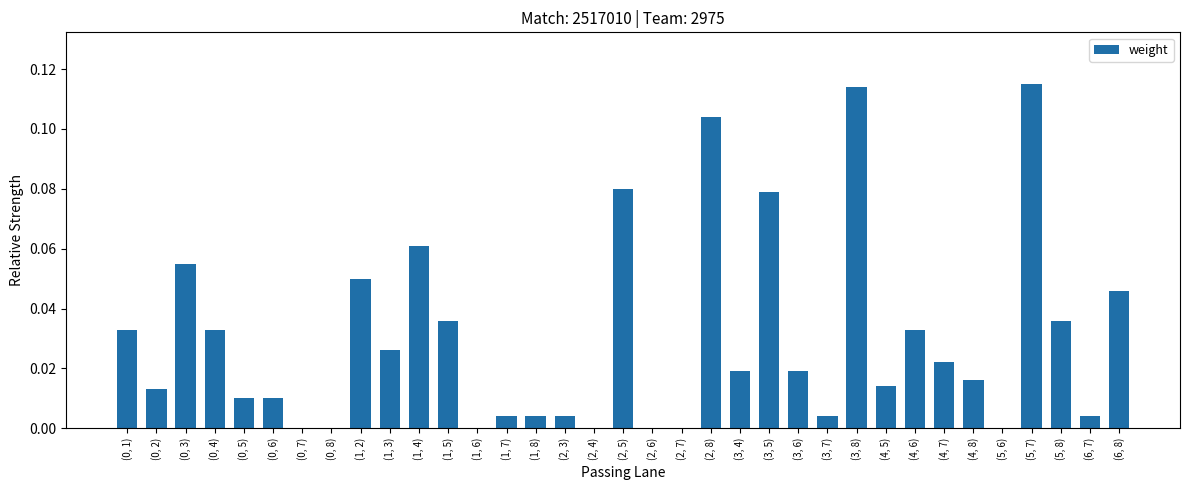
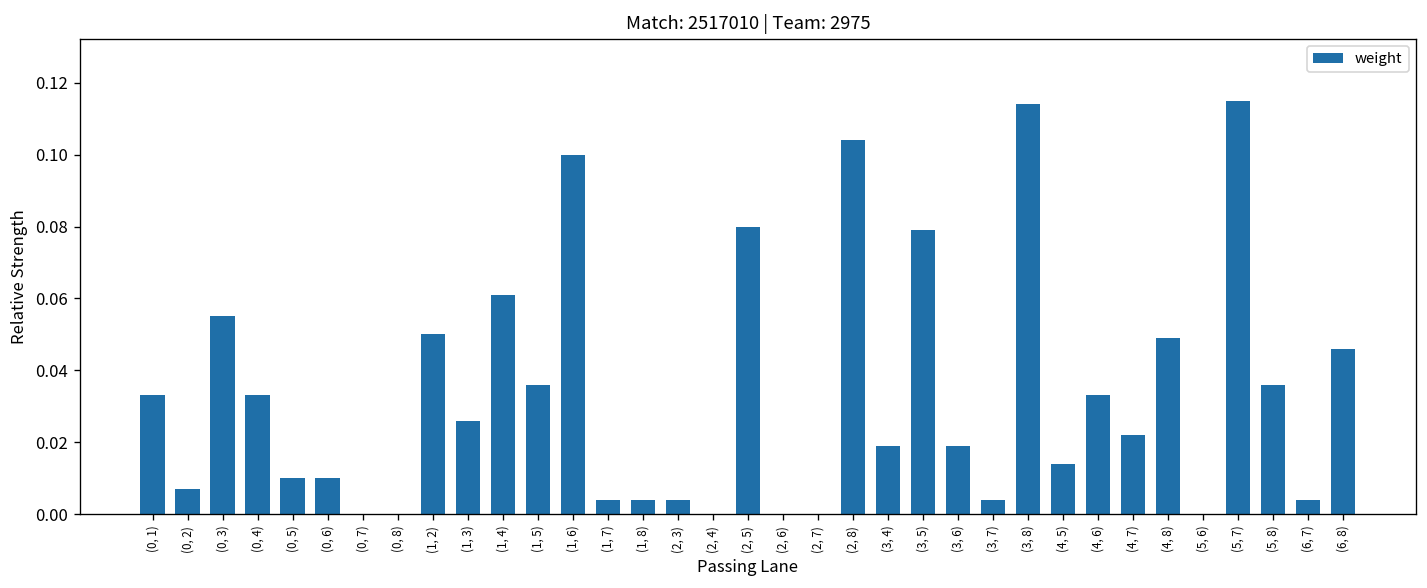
(0, 2): 0.013 -> 0.007
(1, 6): 0.0 -> 0.1
(4, 8): 0.016 -> 0.049
